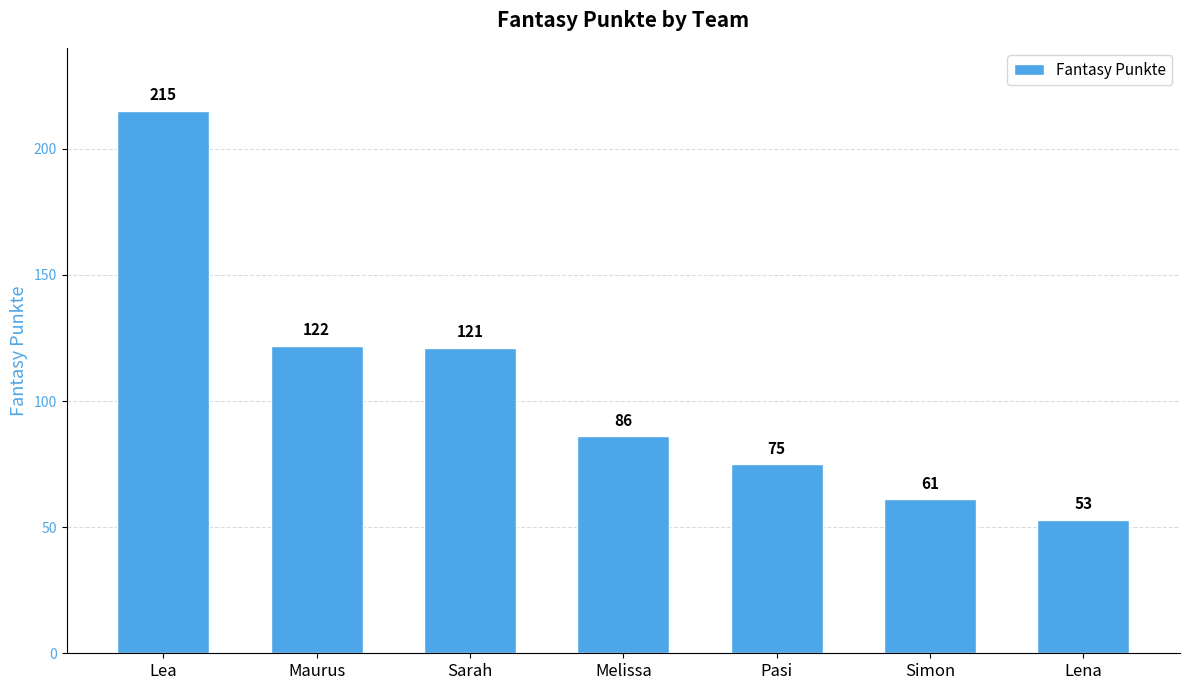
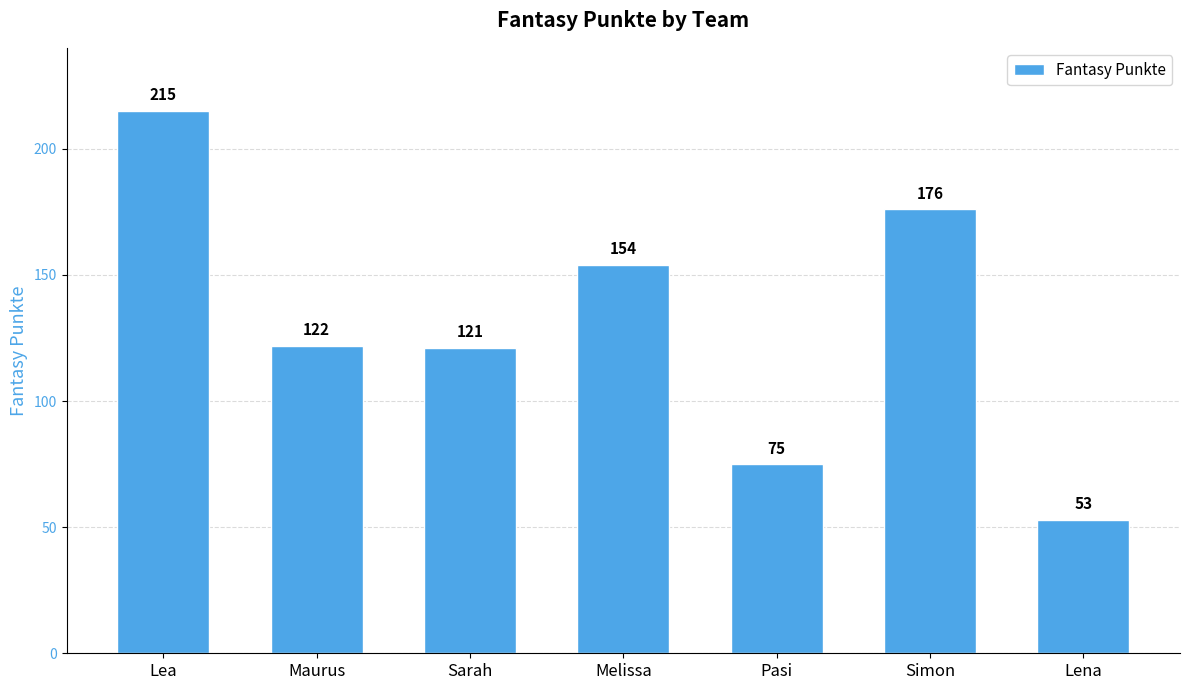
Melissa: 86 -> 154
Simon: 61 -> 176
